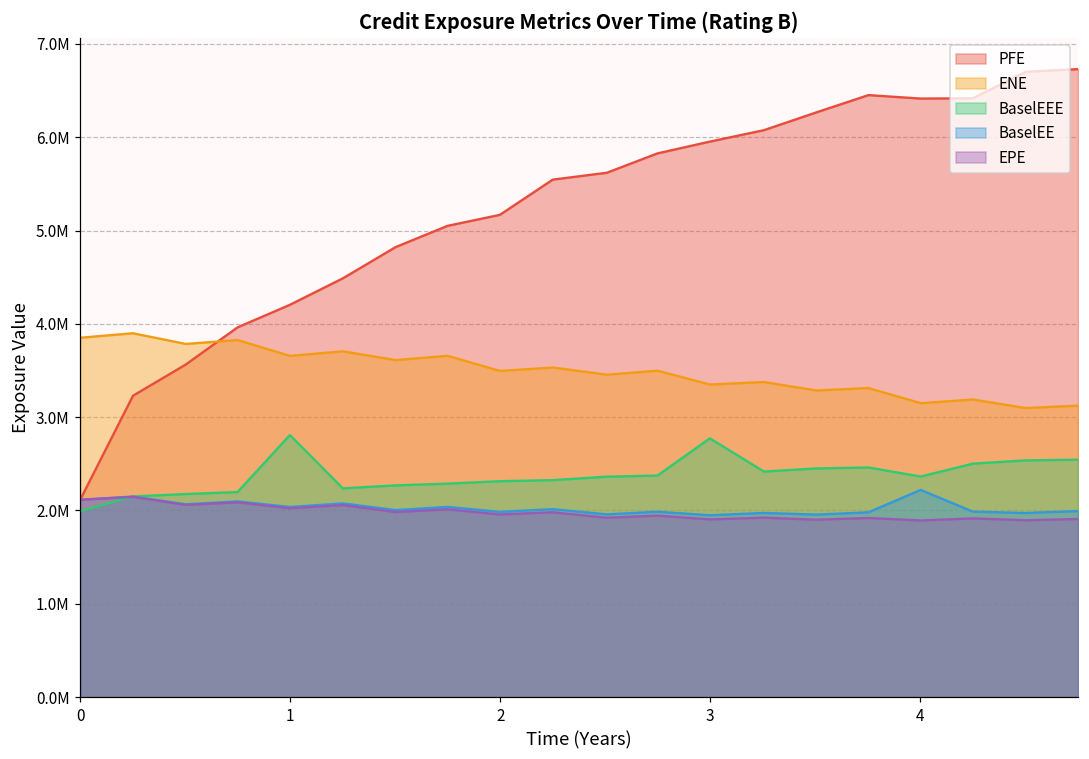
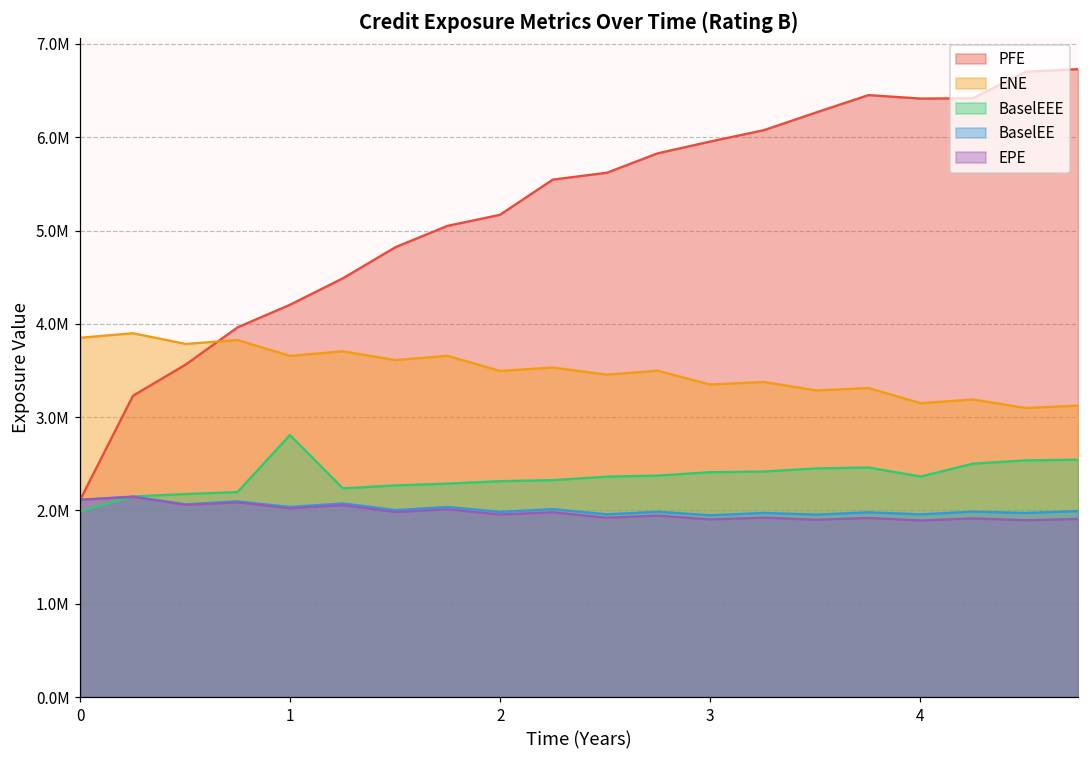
BaselEEE, 3: 2800000 -> 2400000
BaselEE, 4: 2200000 -> 2000000
